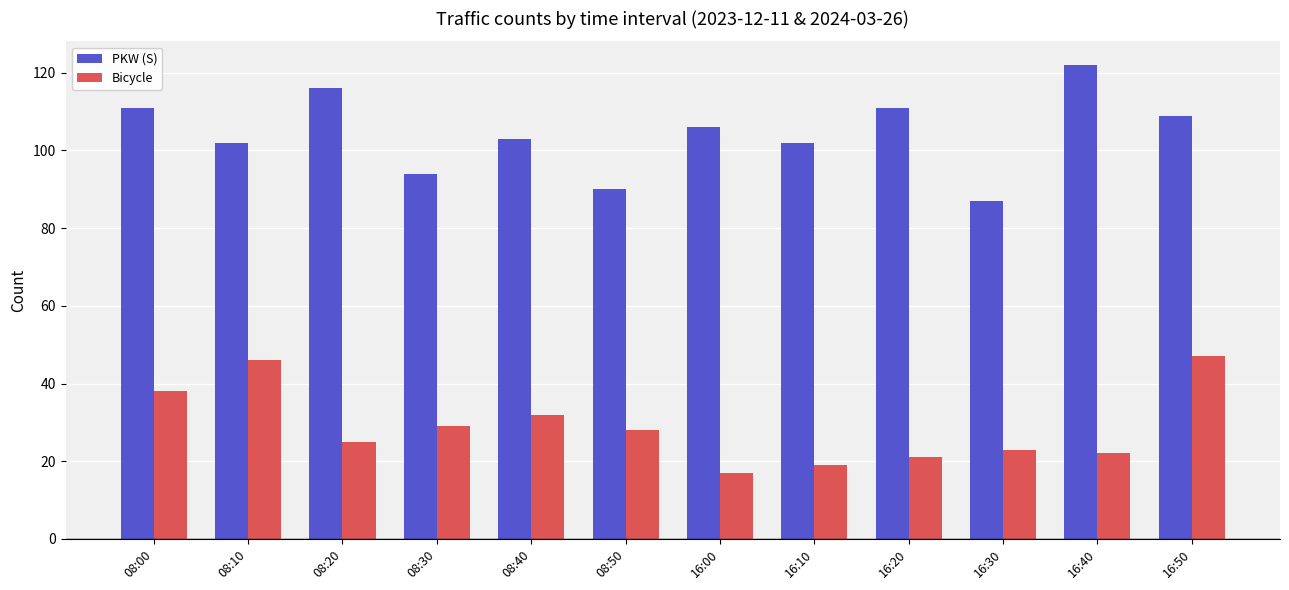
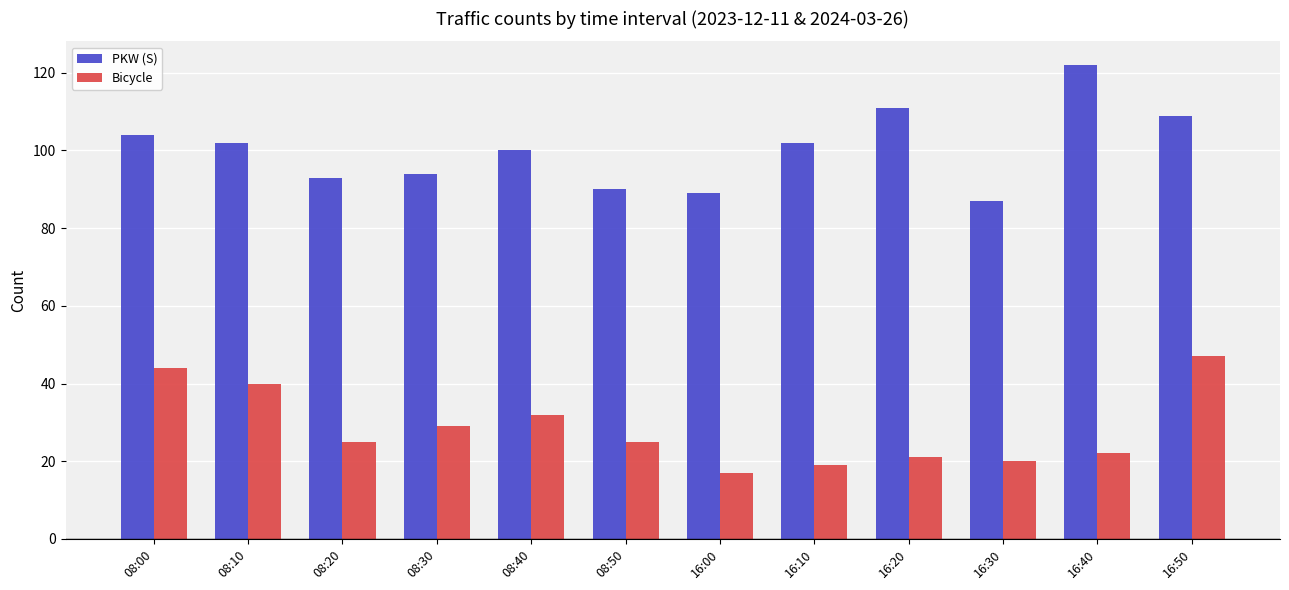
PKW (S), 08:00: 111 -> 104
Bicycle, 08:00: 38 -> 44
Bicycle, 08:10: 46 -> 40
PKW (S), 08:20: 116 -> 93
PKW (S), 08:40: 103 -> 100
Bicycle, 08:50: 28 -> 25
PKW (S), 16:00: 106 -> 89
Bicycle, 16:30: 23 -> 20
